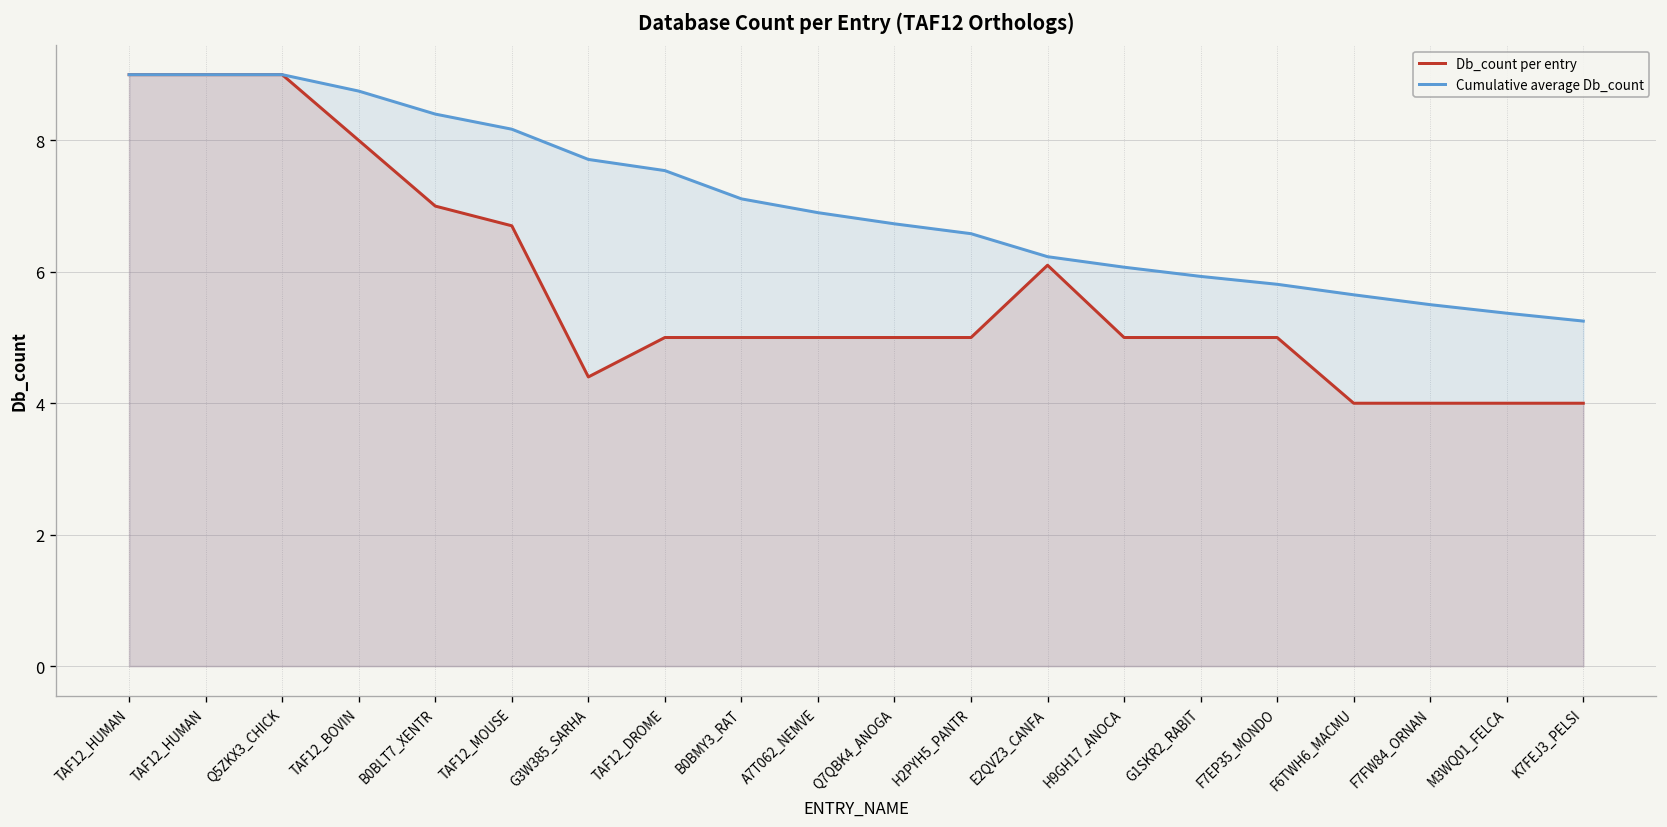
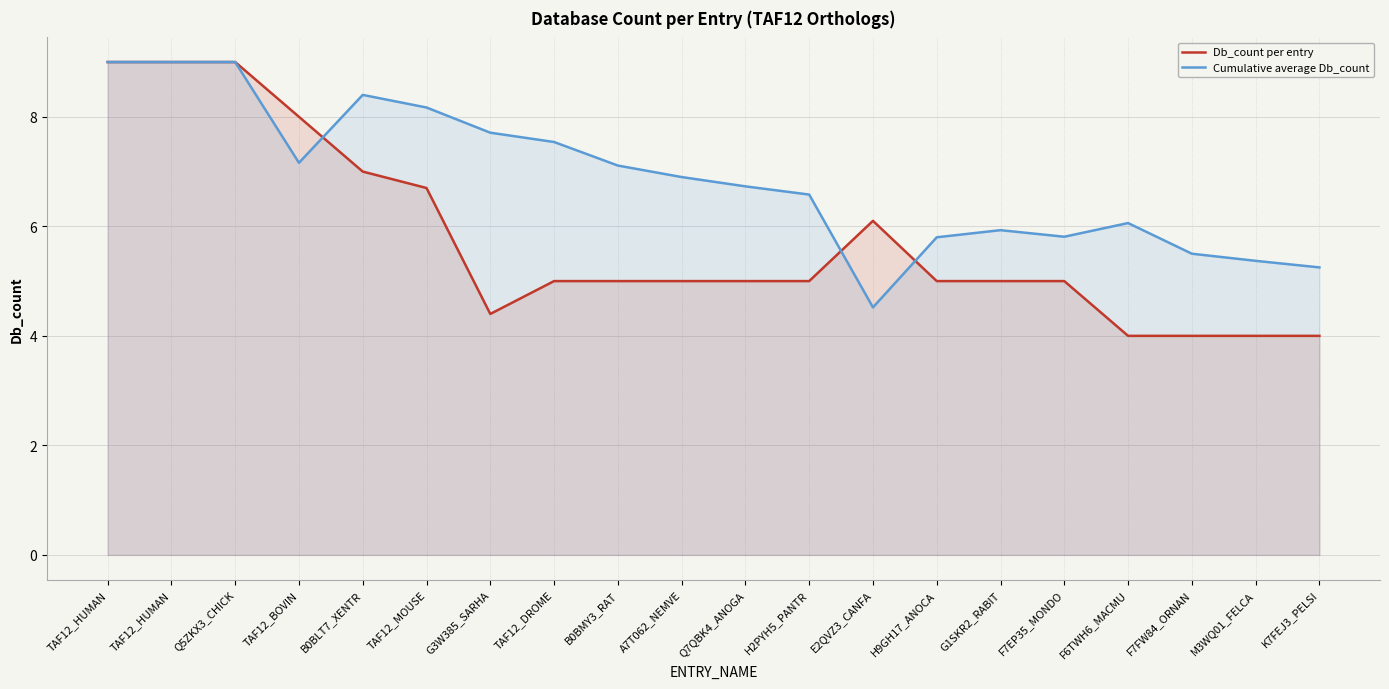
Cumulative average Db_count, TAF12_BOVIN: 8.8 -> 7.2
Cumulative average Db_count, E2QVZ3_CANFA: 6.2 -> 4.5
Cumulative average Db_count, H9GH17_ANOCA: 6.1 -> 5.8
Cumulative average Db_count, F6TWH6_MACMU: 5.7 -> 6.1
